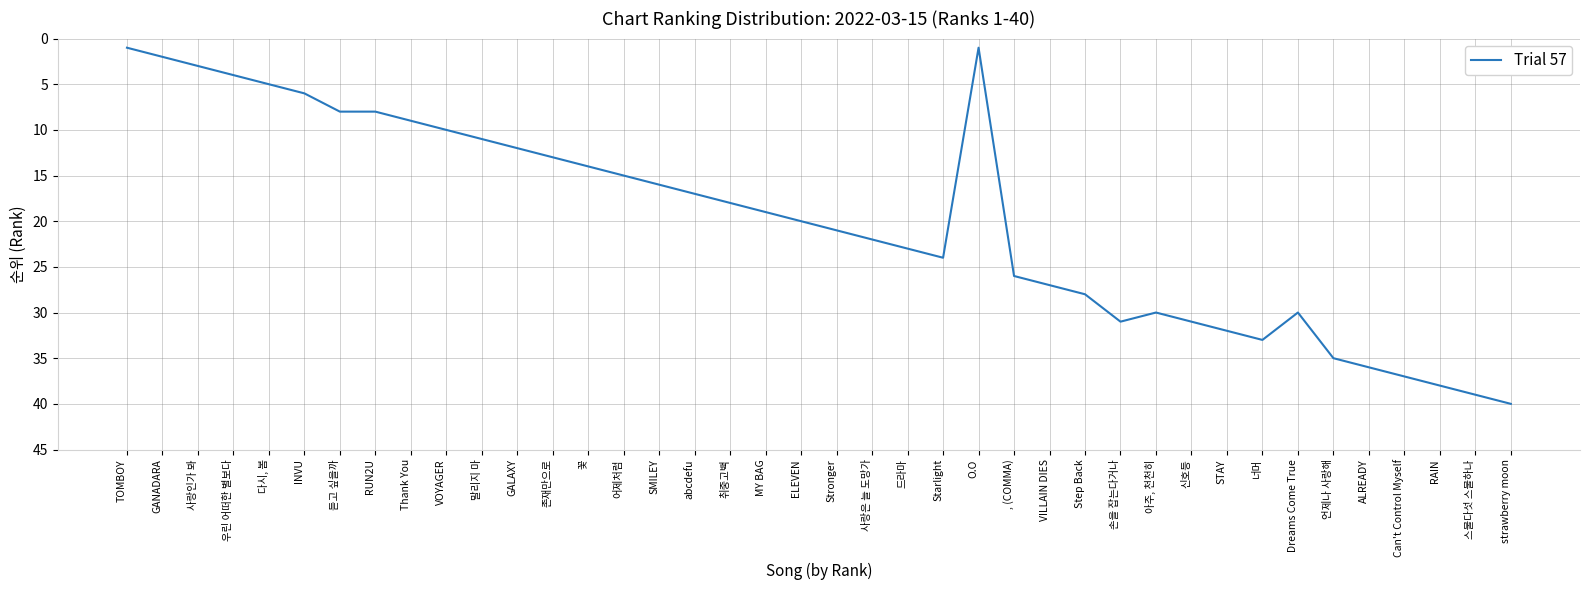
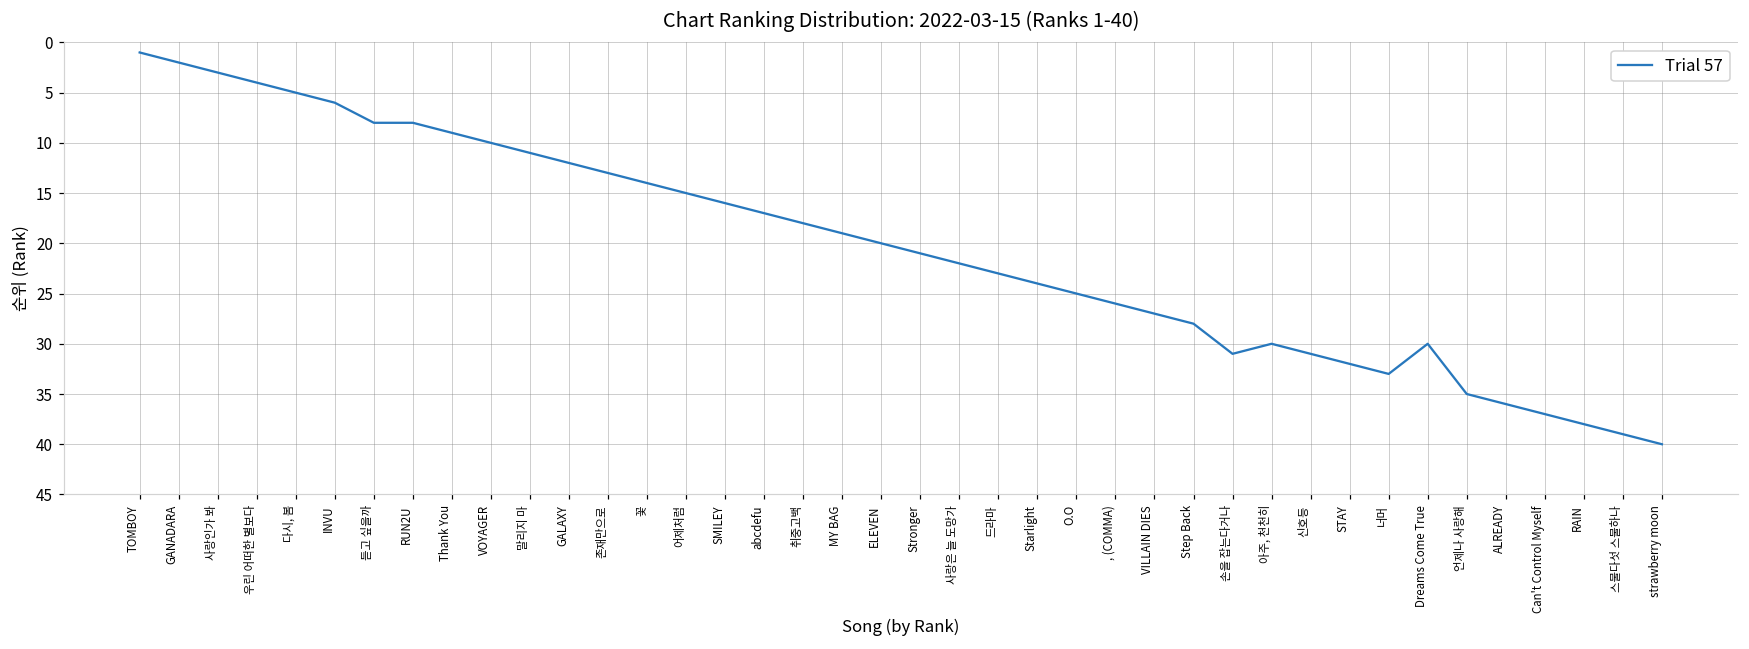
O.O: 1 -> 25
